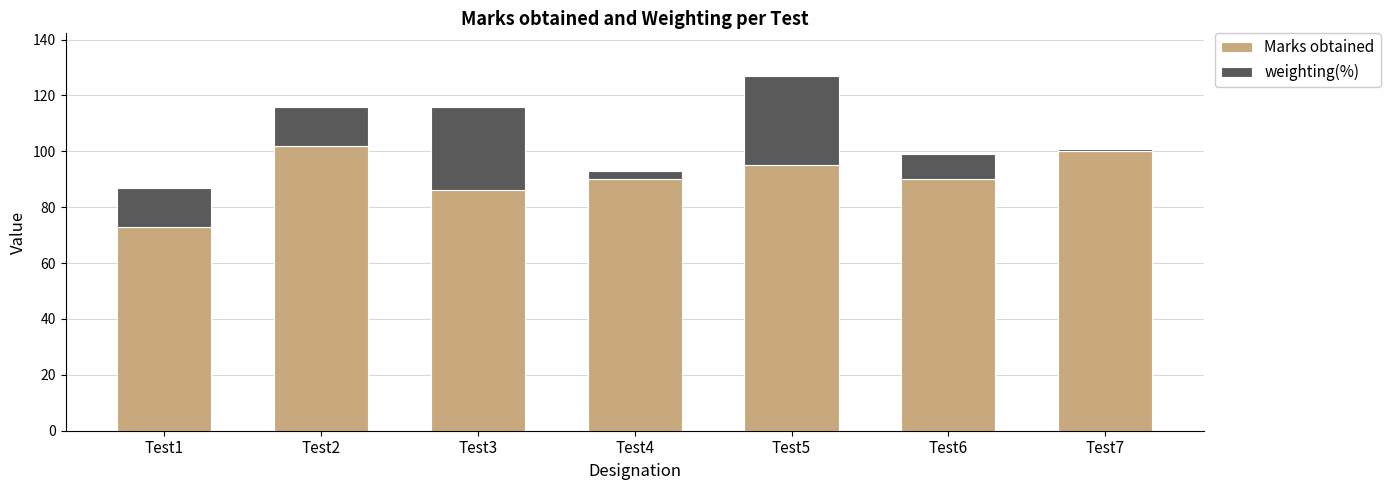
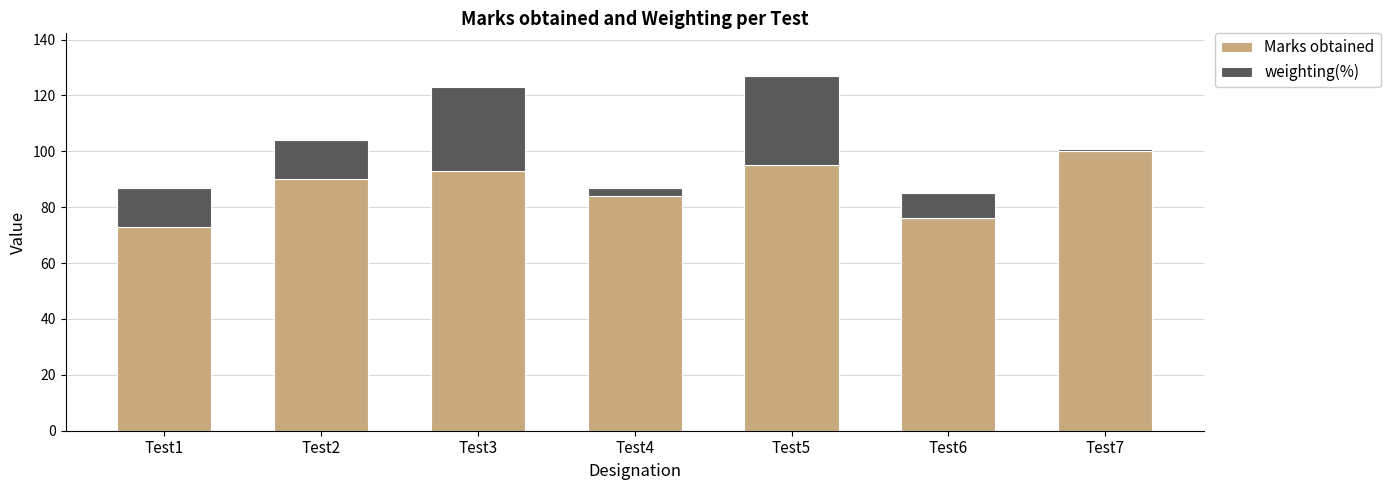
Marks obtained, Test2: 102 -> 90
Marks obtained, Test3: 86 -> 93
Marks obtained, Test4: 90 -> 84
Marks obtained, Test6: 90 -> 76
